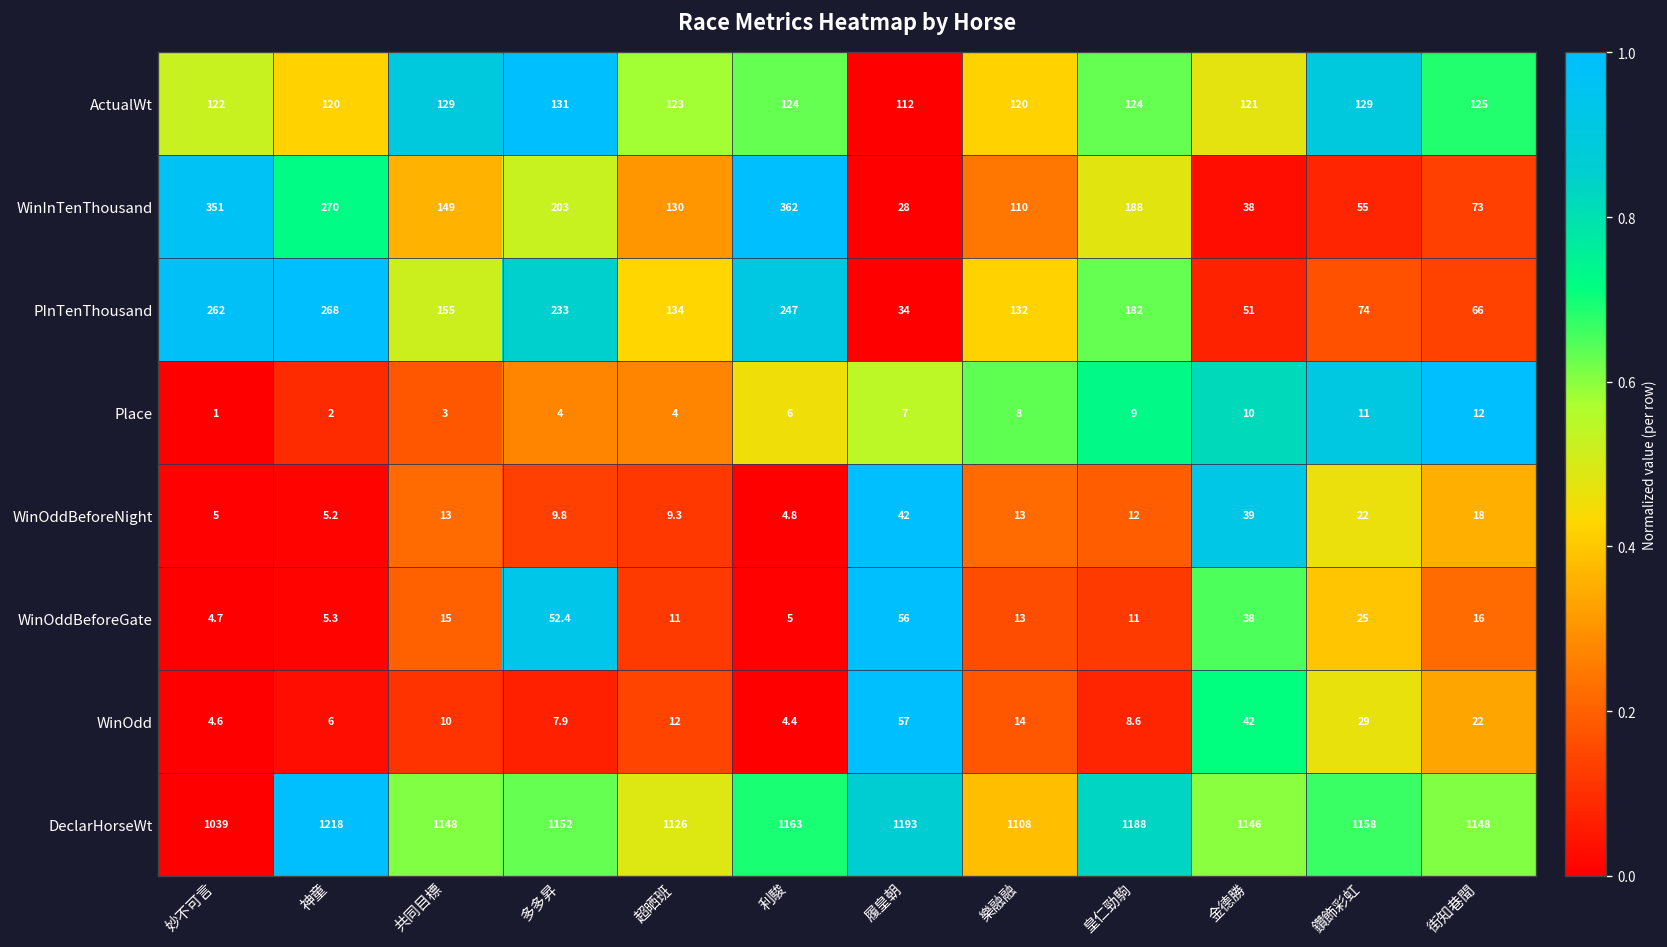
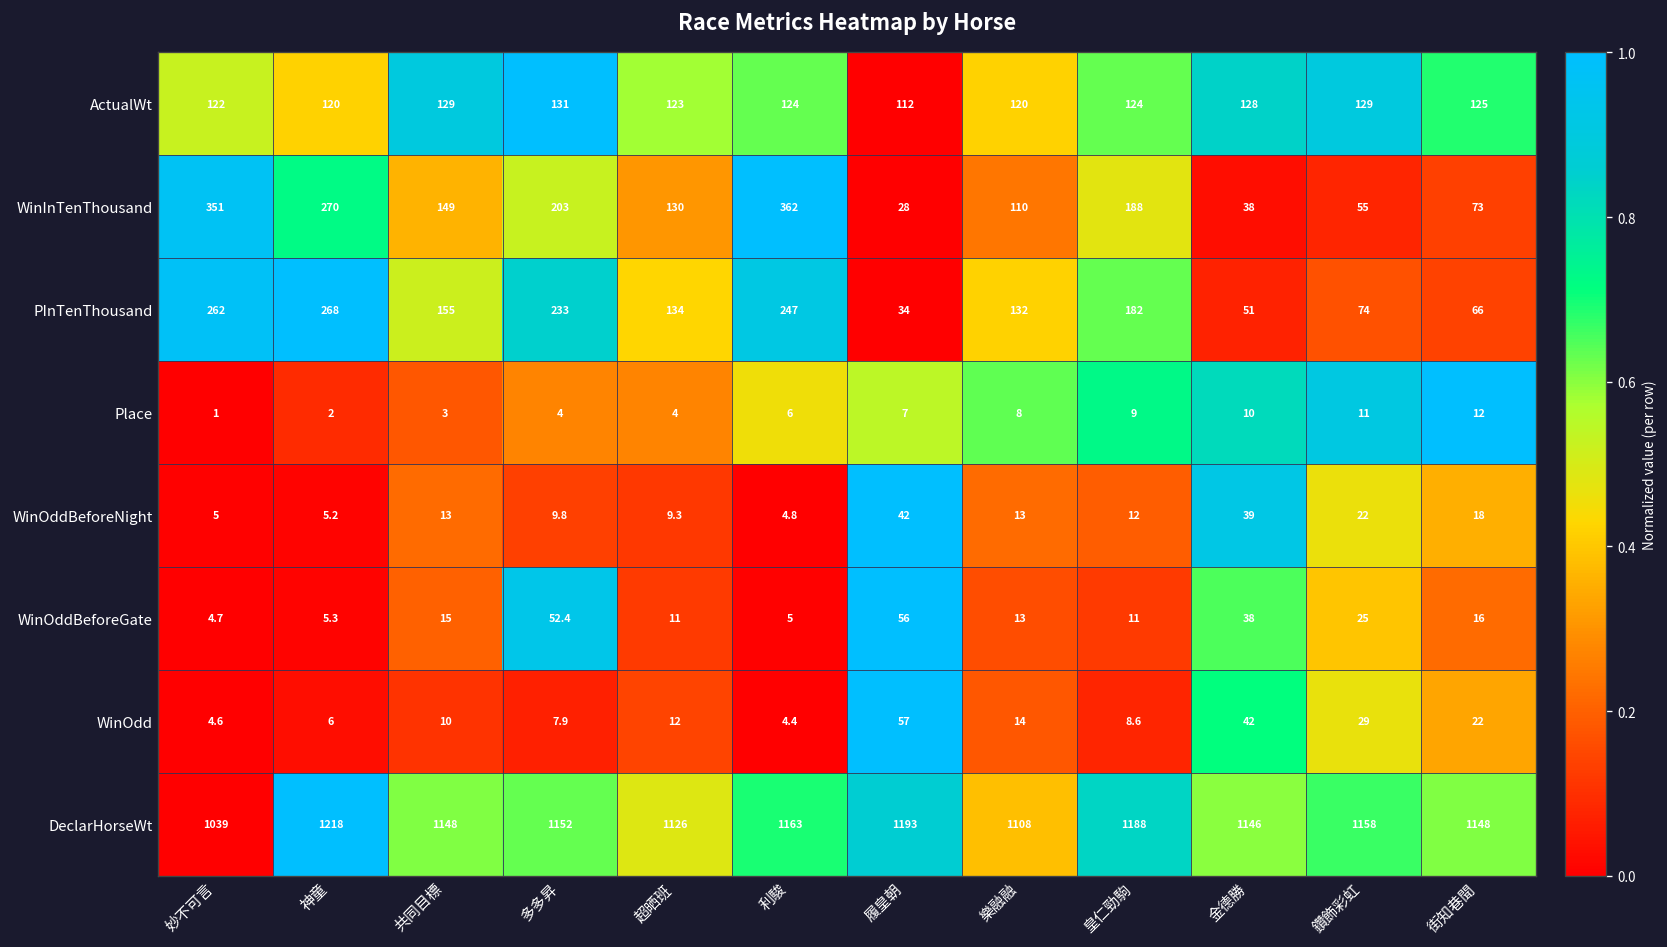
ActualWt, 金德勝: 121 -> 128
